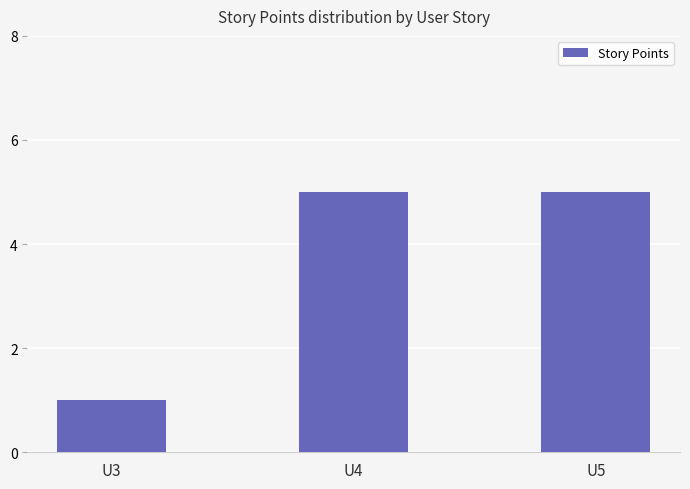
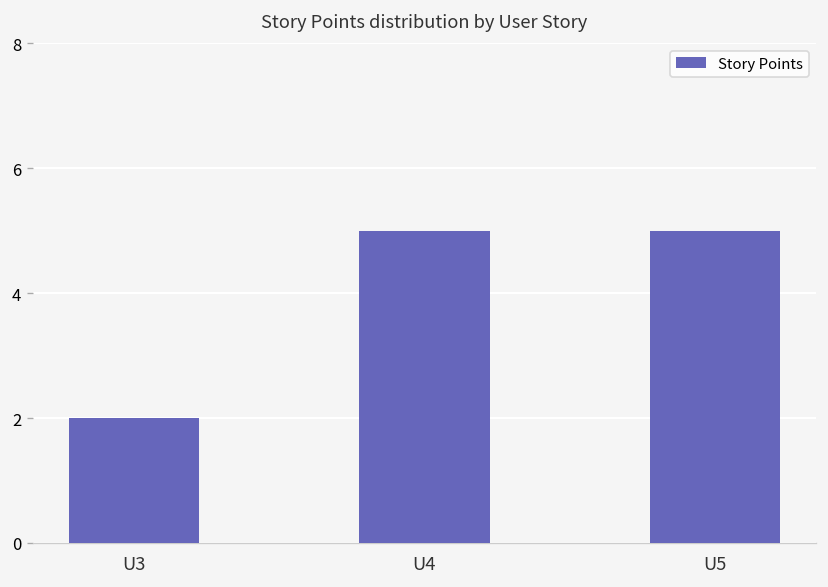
U3: 1 -> 2
